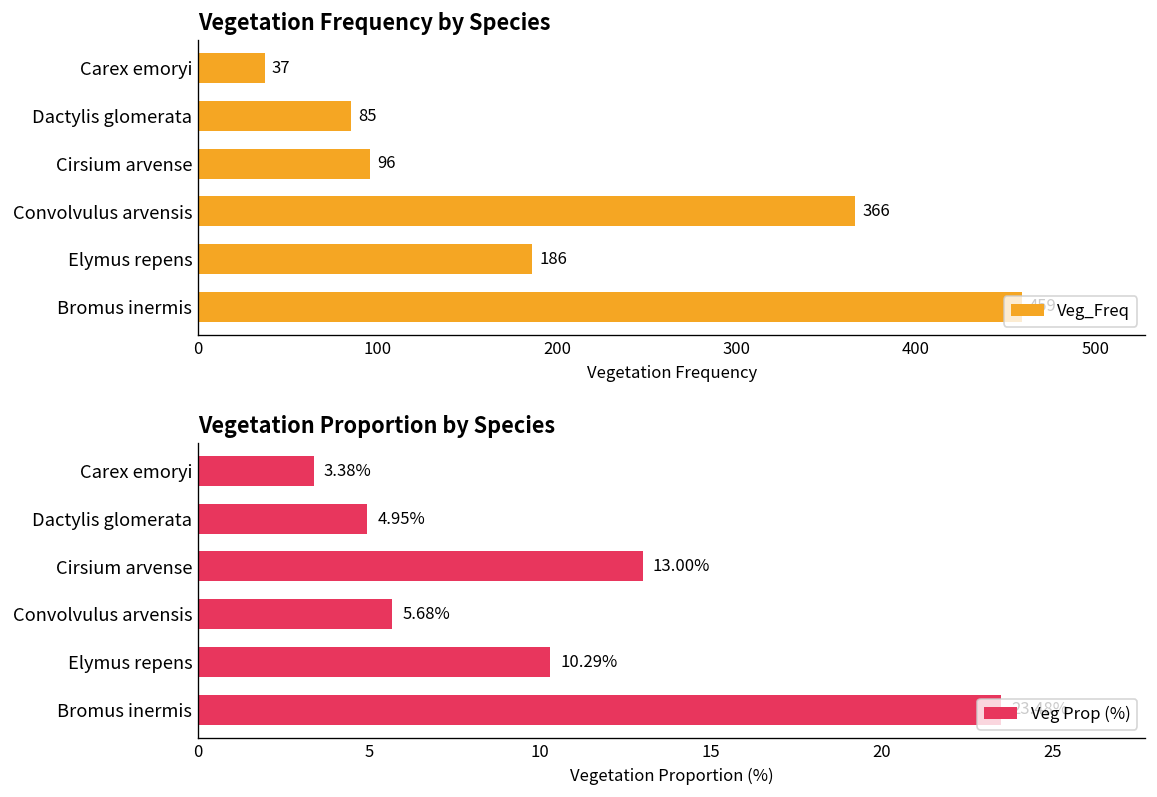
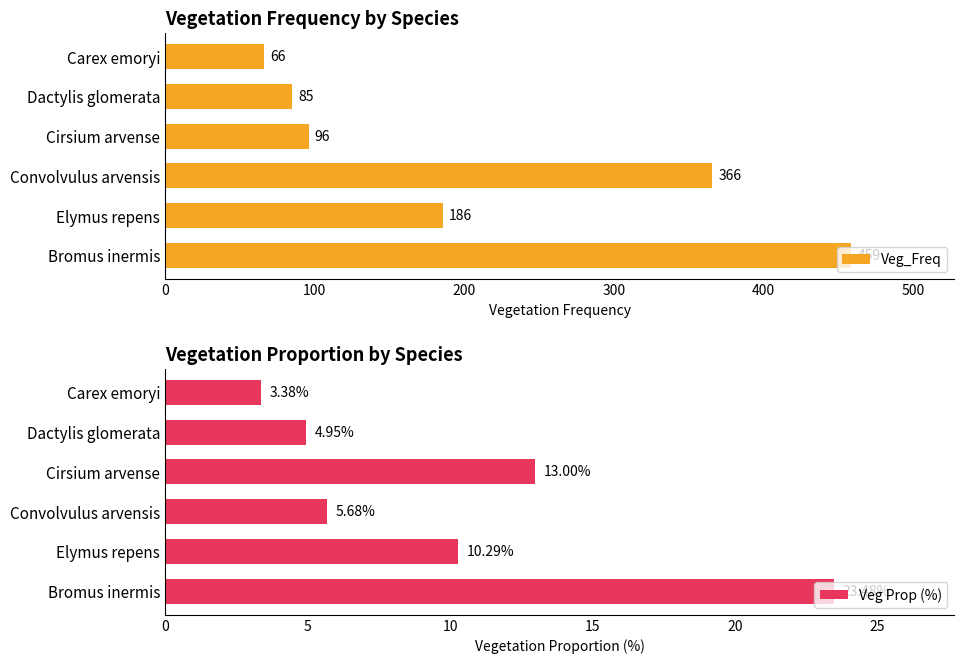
Vegetation Frequency by Species, Carex emoryi: 37 -> 66
